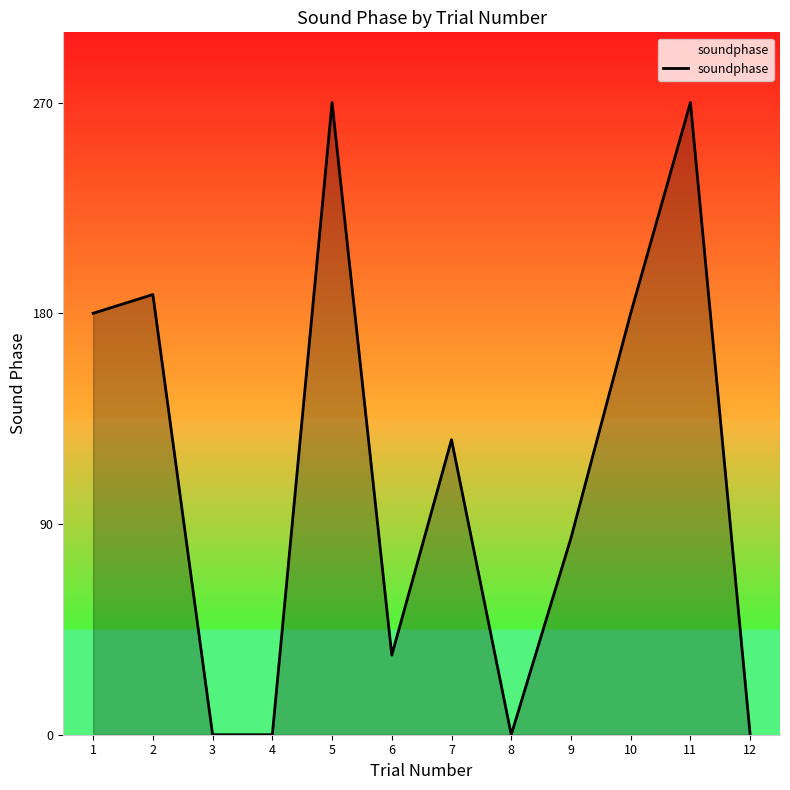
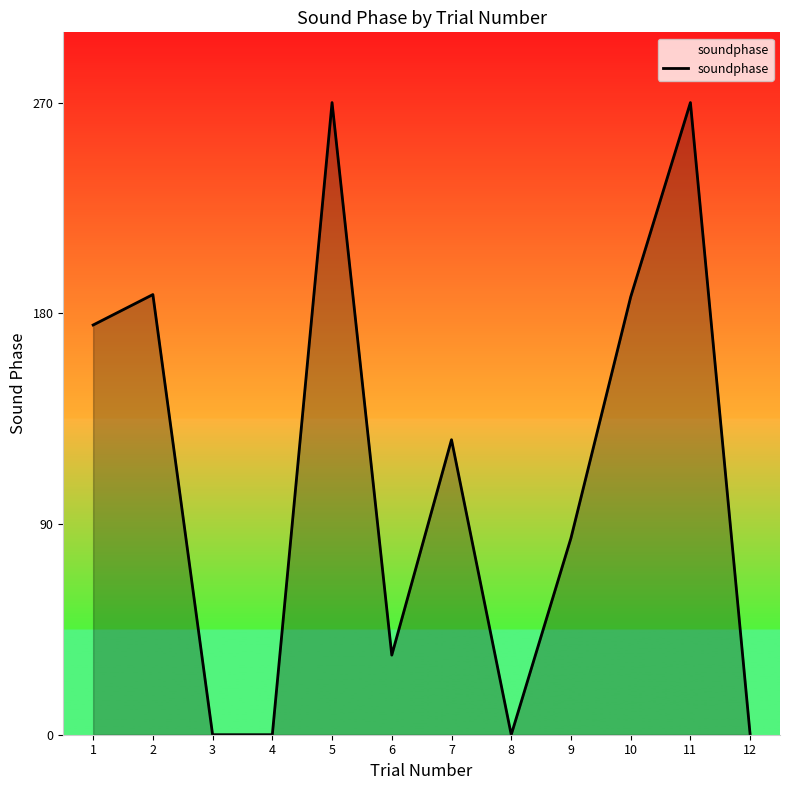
1: 180 -> 175
10: 180 -> 187
